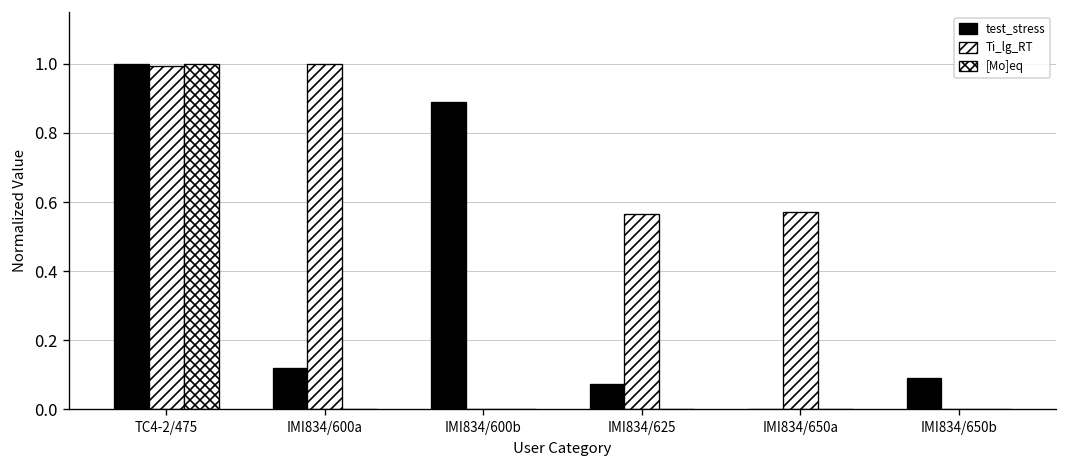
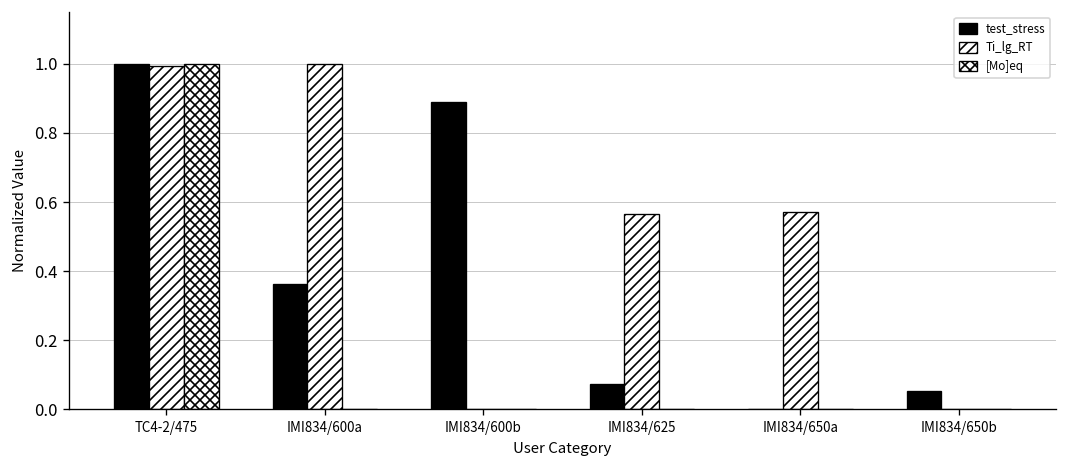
test_stress, IMI834/600a: 0.12 -> 0.36
test_stress, IMI834/650b: 0.09 -> 0.05
